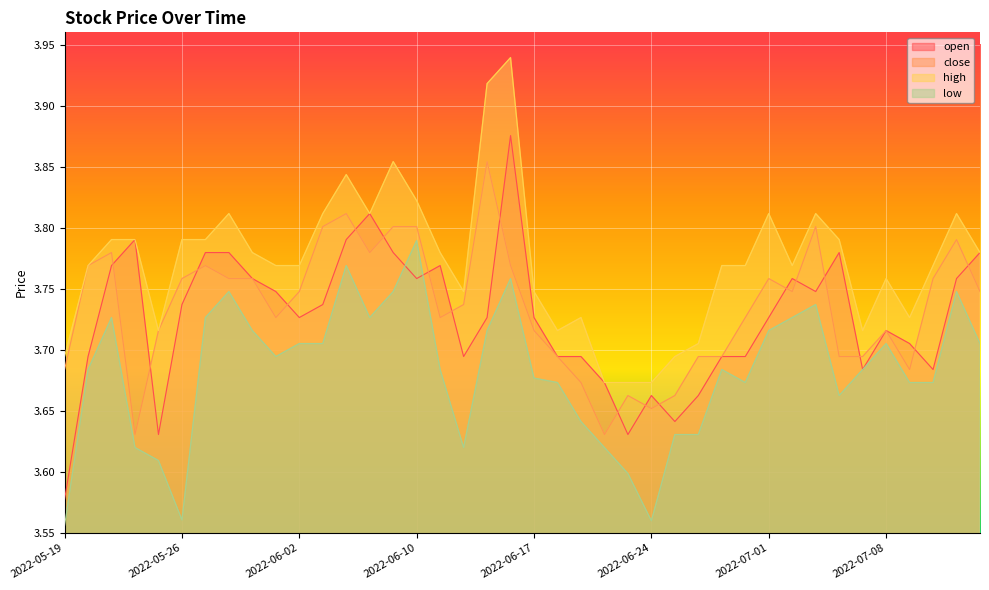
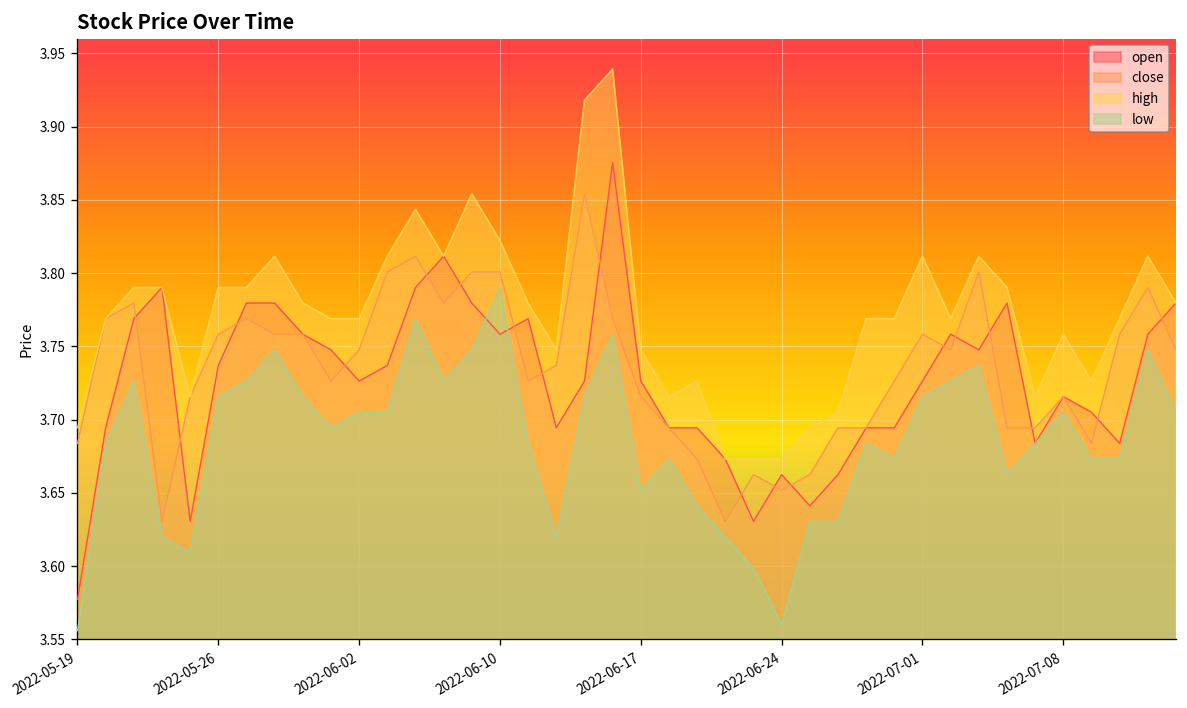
low, 2022-05-26: 3.561 -> 3.716
low, 2022-06-17: 3.677 -> 3.652
